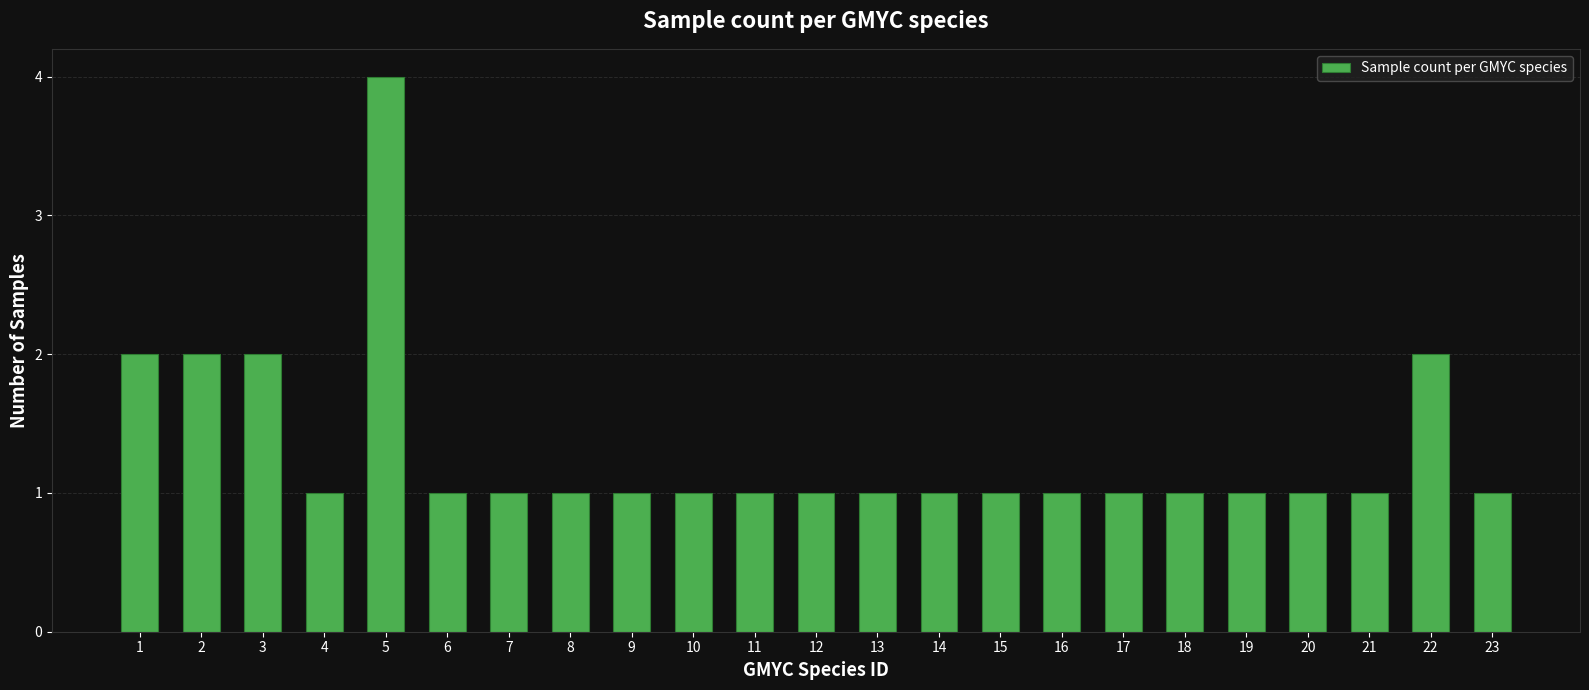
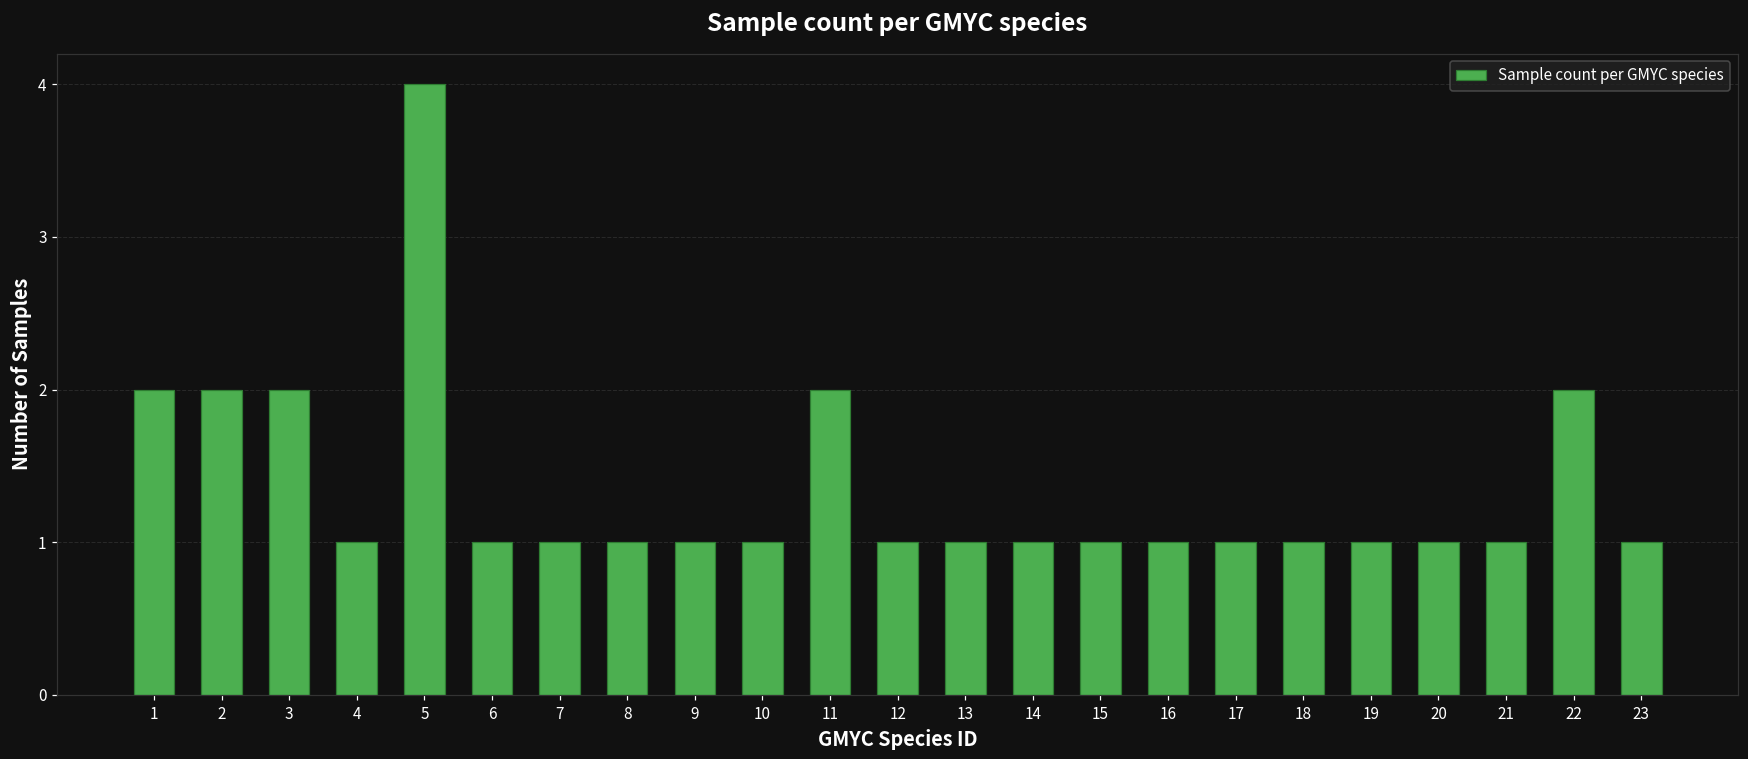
11: 1 -> 2
